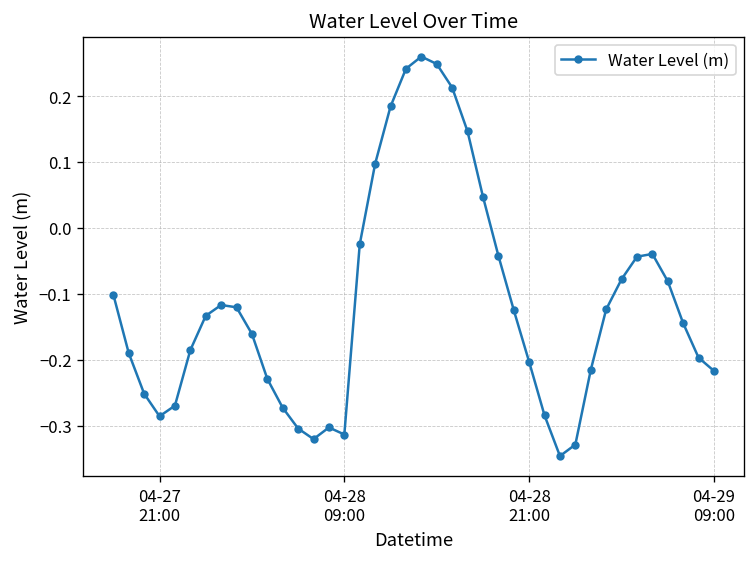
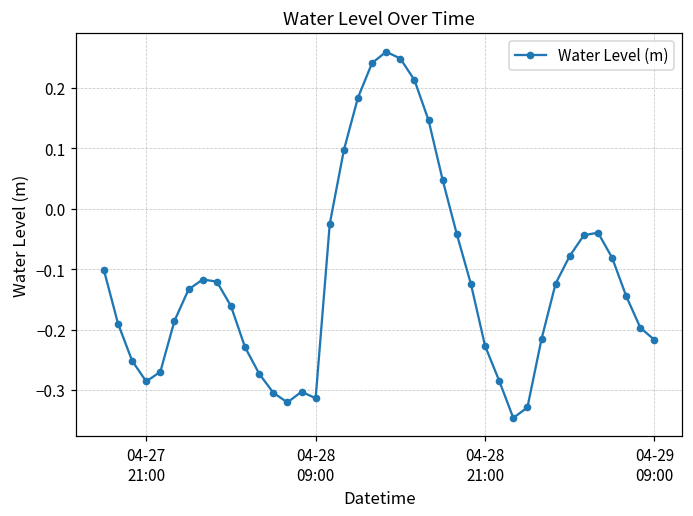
04-28 21:00: -0.20 -> -0.23
